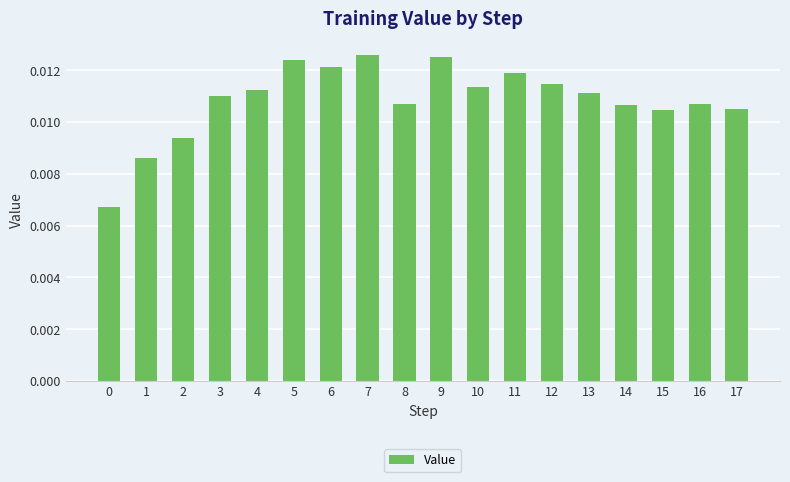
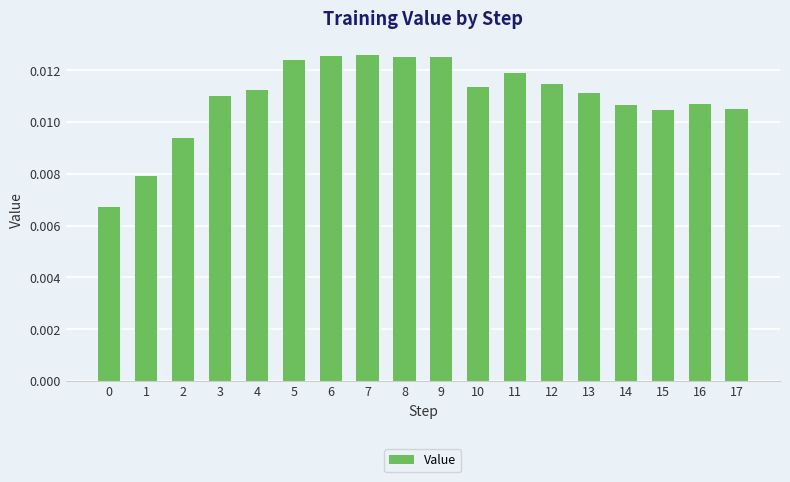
1: 0.0086 -> 0.0079
6: 0.0121 -> 0.0125
8: 0.0107 -> 0.0125
